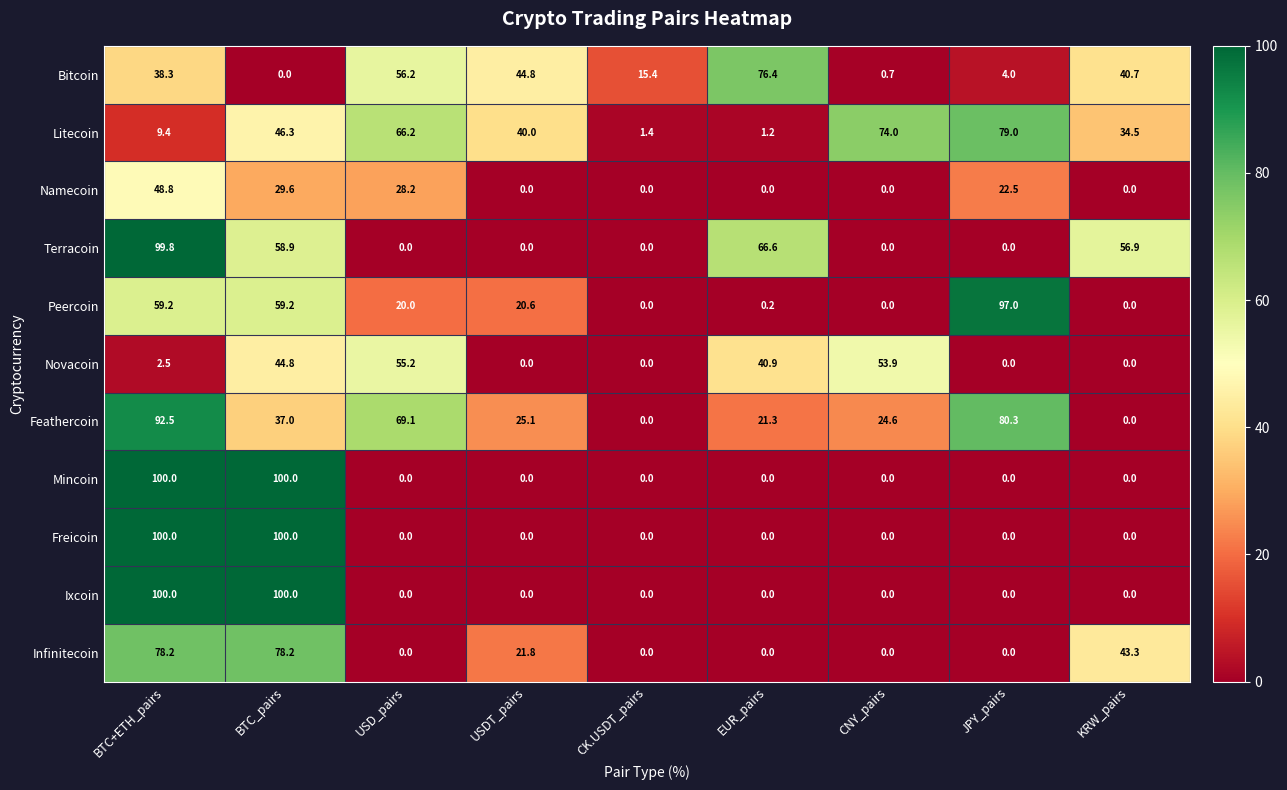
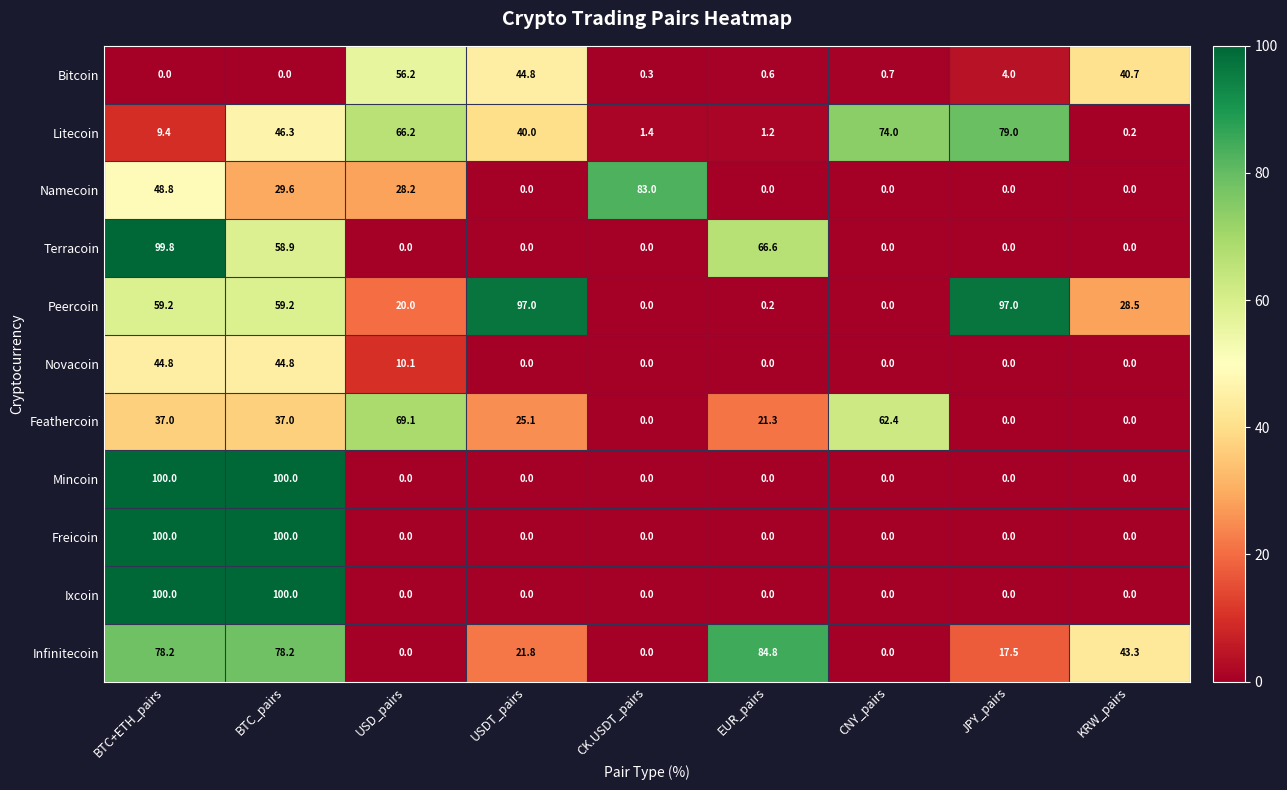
Bitcoin, BTC+ETH_pairs: 38.3 -> 0.0
Bitcoin, CK.USDT_pairs: 15.4 -> 0.3
Bitcoin, EUR_pairs: 76.4 -> 0.6
Litecoin, KRW_pairs: 34.5 -> 0.2
Namecoin, CK.USDT_pairs: 0.0 -> 83.0
Namecoin, JPY_pairs: 22.5 -> 0.0
Terracoin, KRW_pairs: 56.9 -> 0.0
Peercoin, USDT_pairs: 20.6 -> 97.0
Peercoin, KRW_pairs: 0.0 -> 28.5
Novacoin, BTC+ETH_pairs: 2.5 -> 44.8
Novacoin, USD_pairs: 55.2 -> 10.1
Novacoin, EUR_pairs: 40.9 -> 0.0
Novacoin, CNY_pairs: 53.9 -> 0.0
Feathercoin, BTC+ETH_pairs: 92.5 -> 37.0
Feathercoin, CNY_pairs: 24.6 -> 62.4
Feathercoin, JPY_pairs: 80.3 -> 0.0
Infinitecoin, EUR_pairs: 0.0 -> 84.8
Infinitecoin, JPY_pairs: 0.0 -> 17.5
